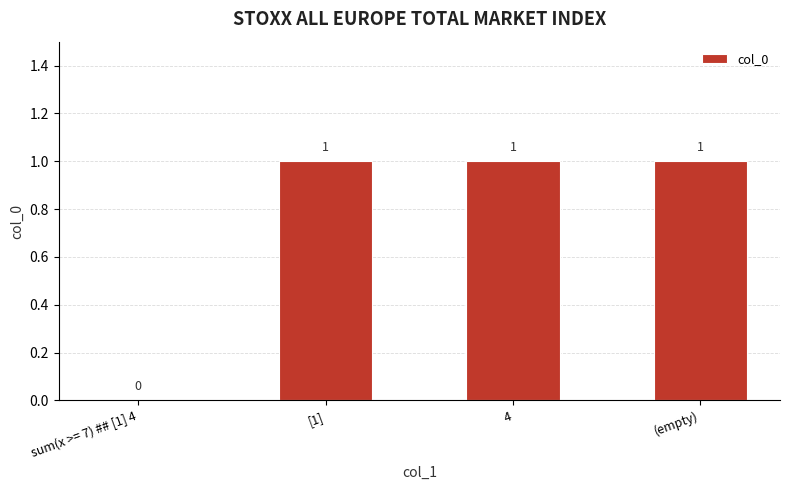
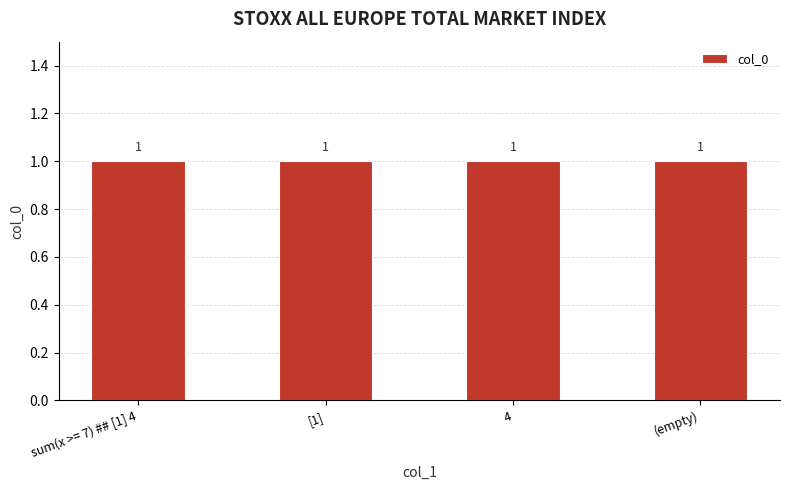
sum(x >= 7) ## [1] 4: 0 -> 1
